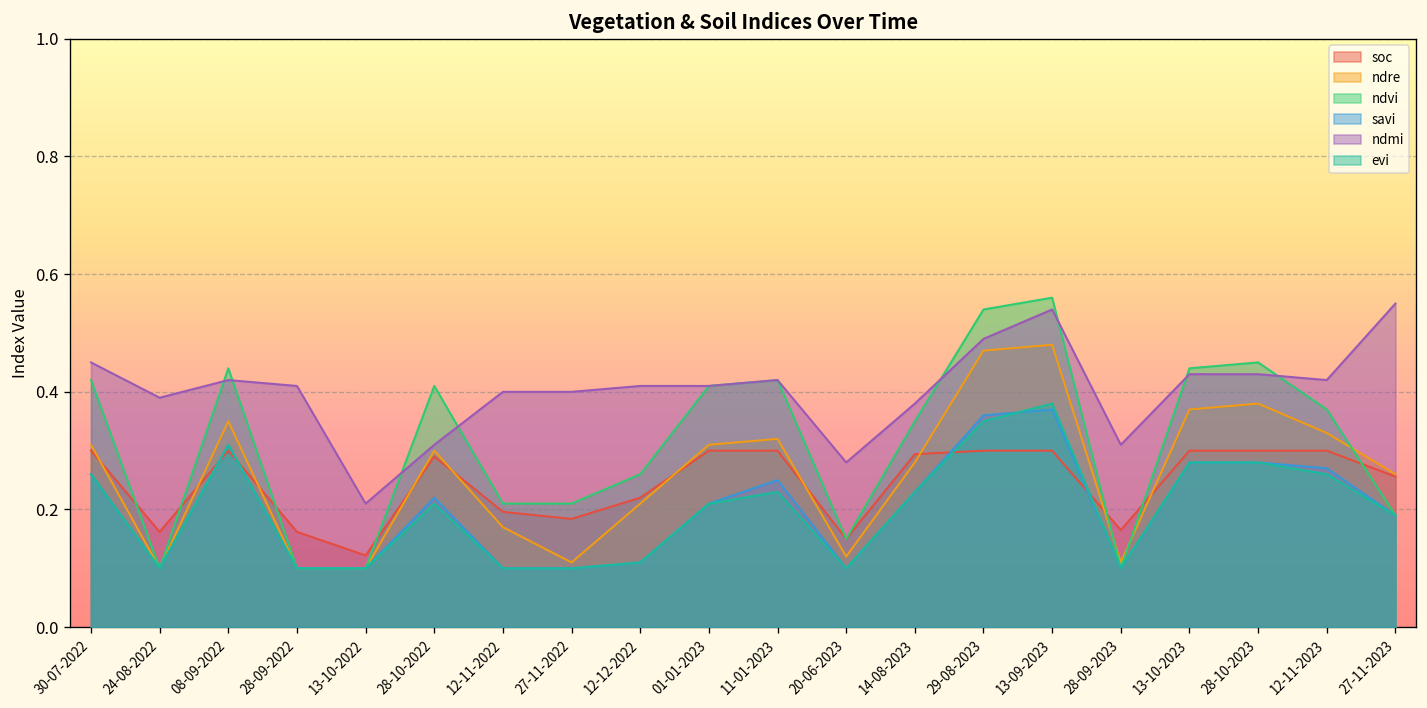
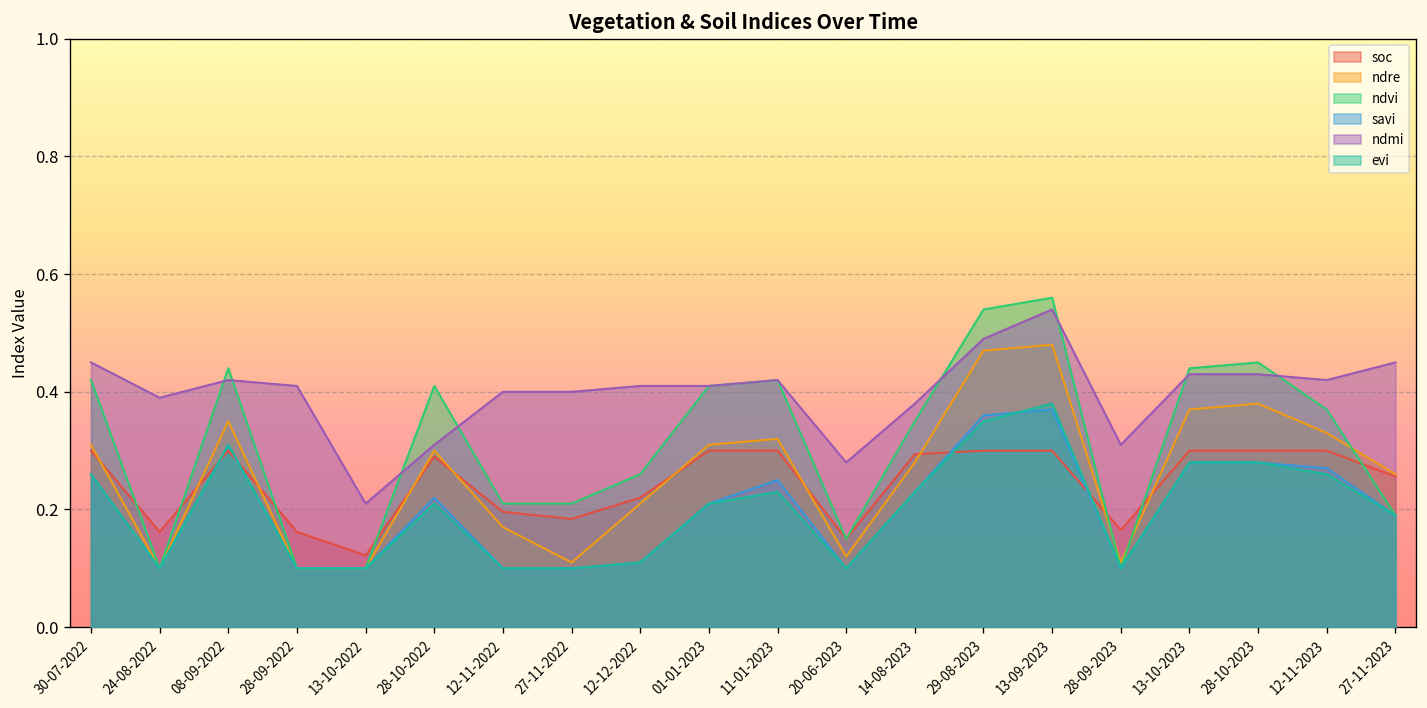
ndmi, 27-11-2023: 0.55 -> 0.45
